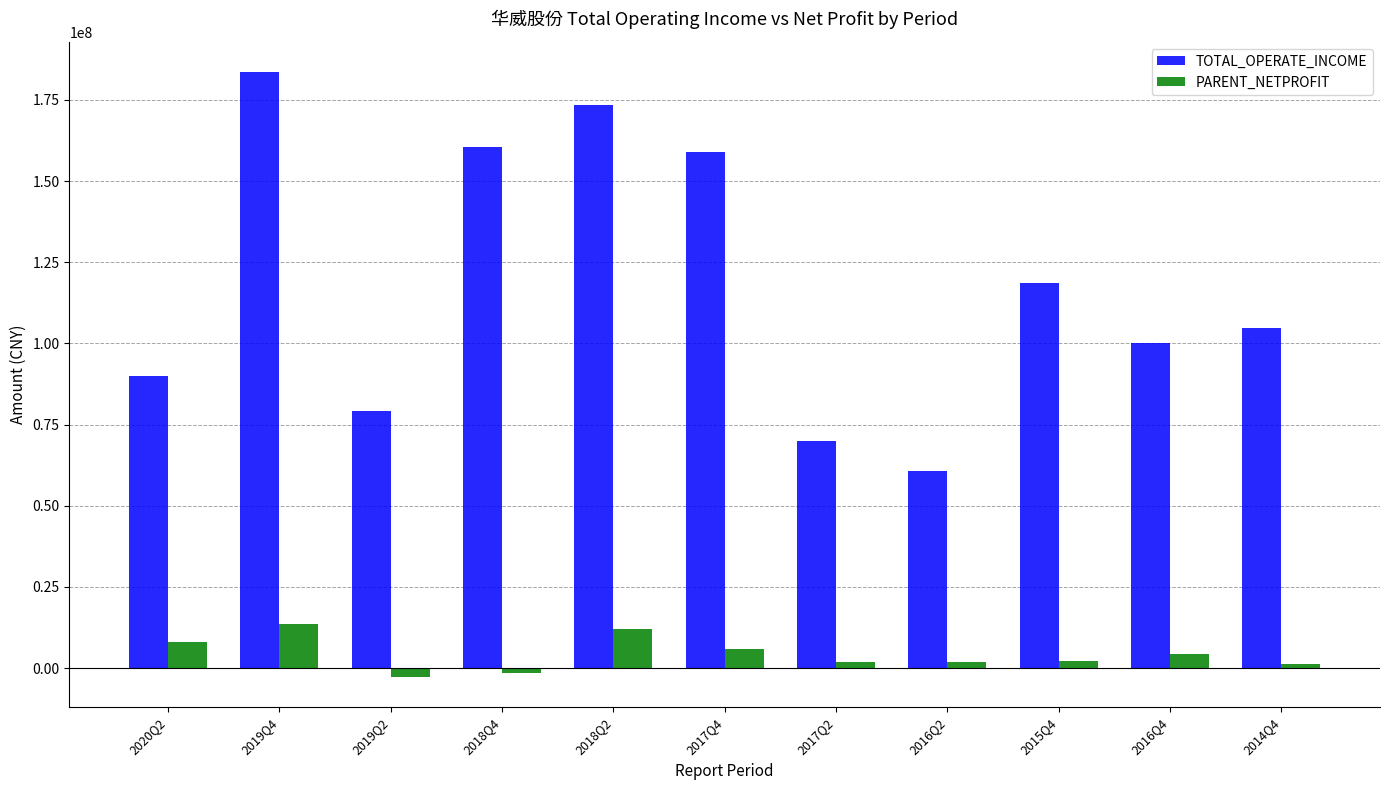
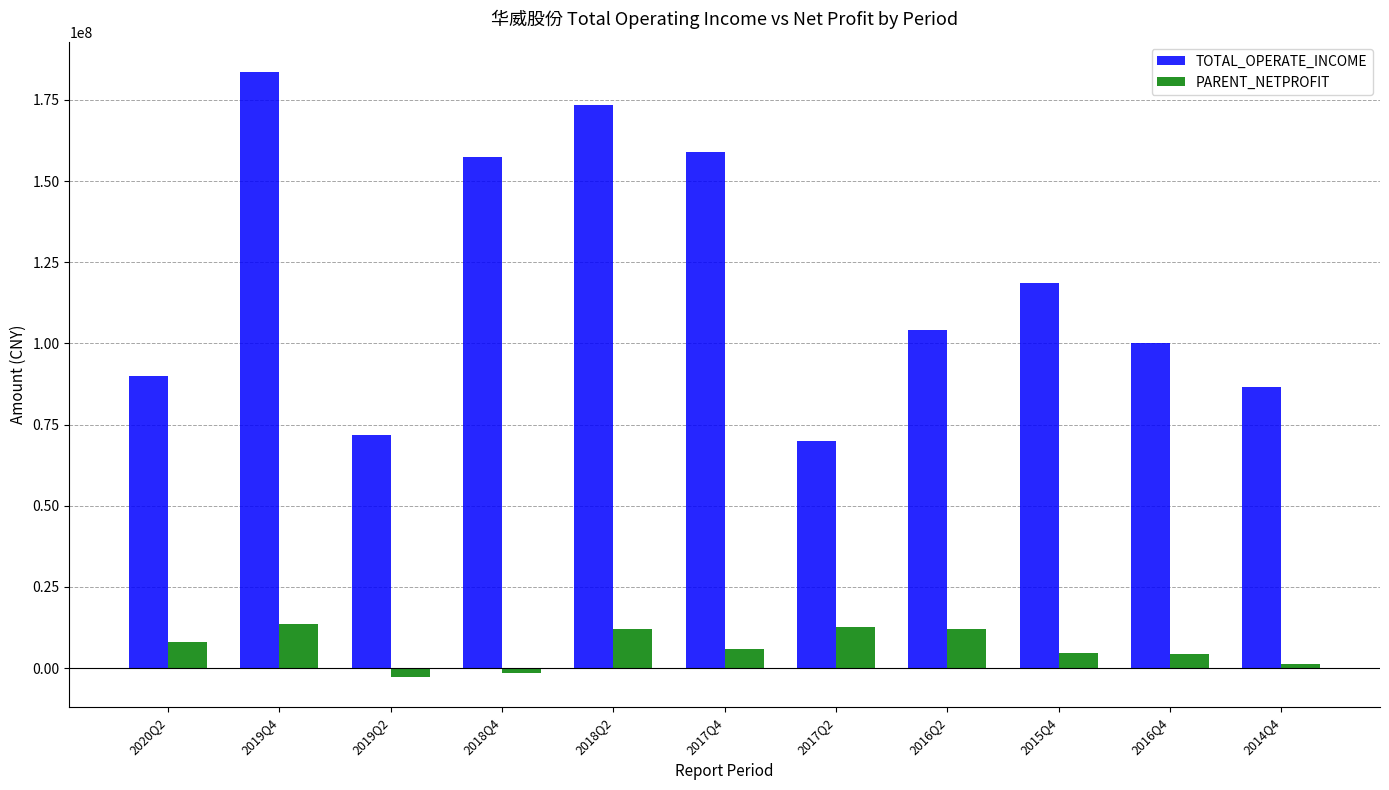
TOTAL_OPERATE_INCOME, 2019Q2: 79000000 -> 72000000
TOTAL_OPERATE_INCOME, 2018Q4: 161000000 -> 157000000
PARENT_NETPROFIT, 2017Q2: 2000000 -> 13000000
TOTAL_OPERATE_INCOME, 2016Q2: 61000000 -> 104000000
PARENT_NETPROFIT, 2016Q2: 2000000 -> 12000000
PARENT_NETPROFIT, 2015Q4: 2000000 -> 5000000
TOTAL_OPERATE_INCOME, 2014Q4: 105000000 -> 86000000
